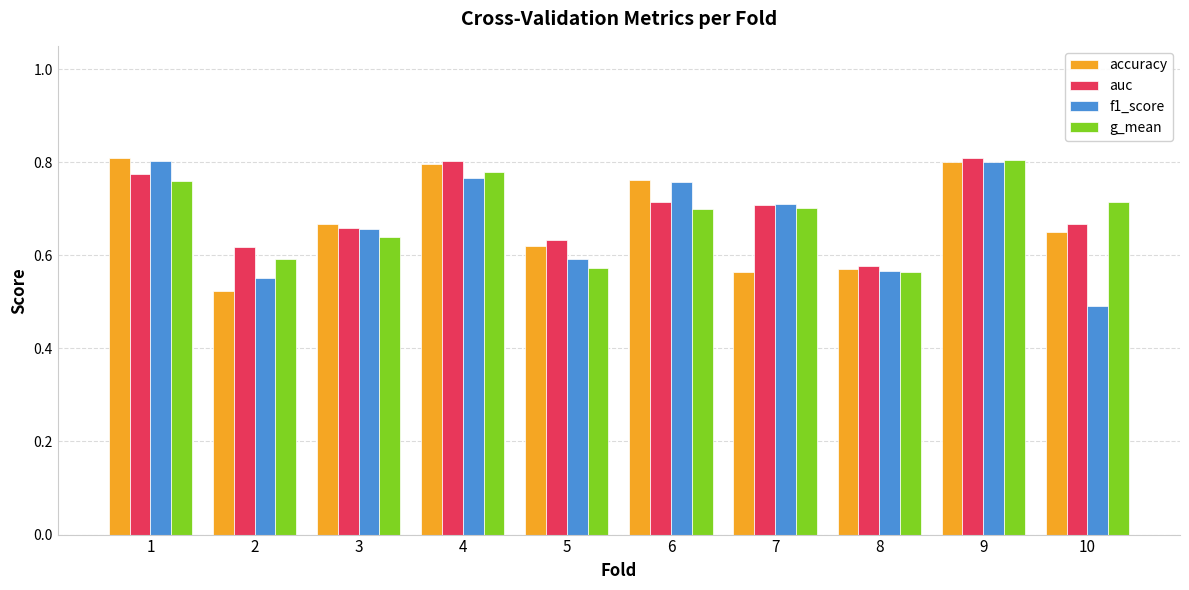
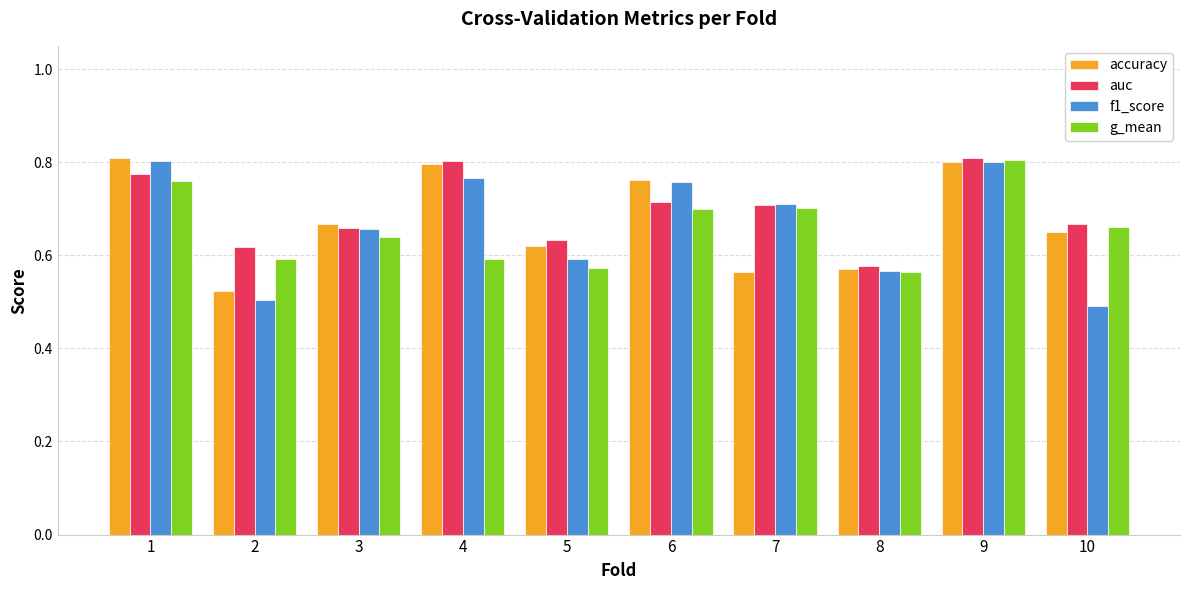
f1_score, 2: 0.55 -> 0.50
g_mean, 4: 0.78 -> 0.59
g_mean, 10: 0.72 -> 0.66
